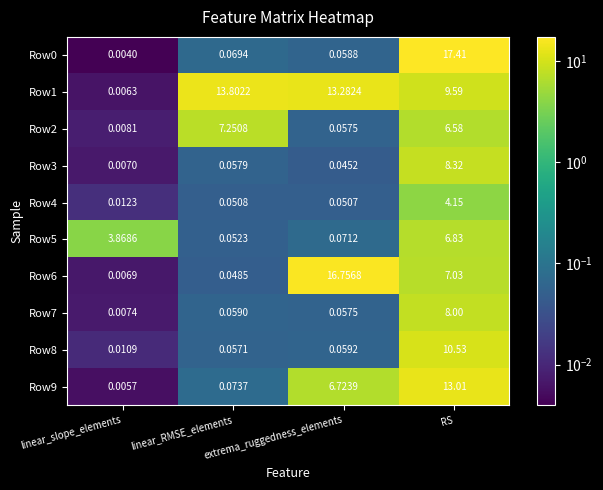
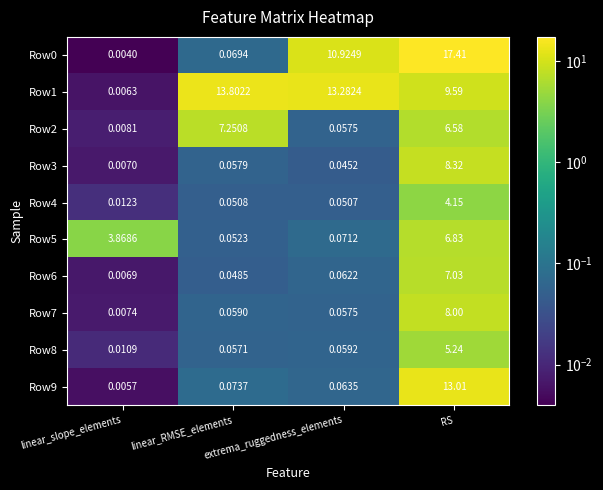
Row0, extrema_ruggedness_elements: 0.0588 -> 10.9249
Row6, extrema_ruggedness_elements: 16.7568 -> 0.0622
Row8, RS: 10.53 -> 5.24
Row9, extrema_ruggedness_elements: 6.7239 -> 0.0635
